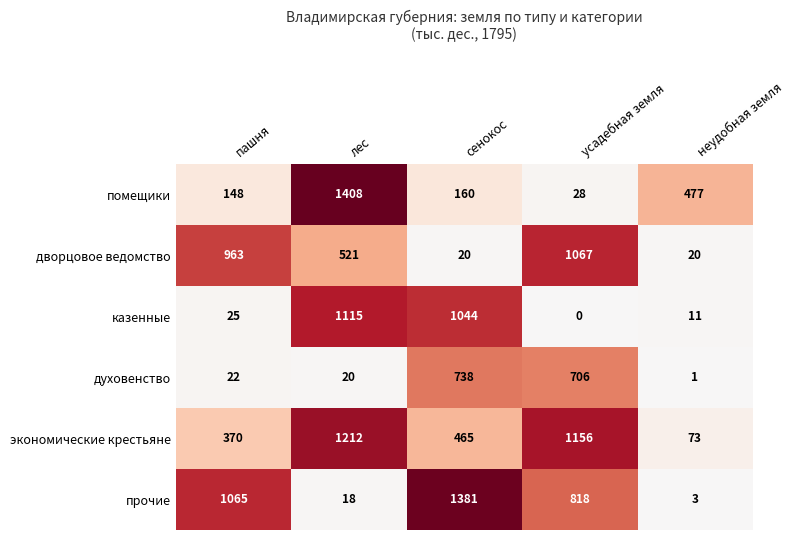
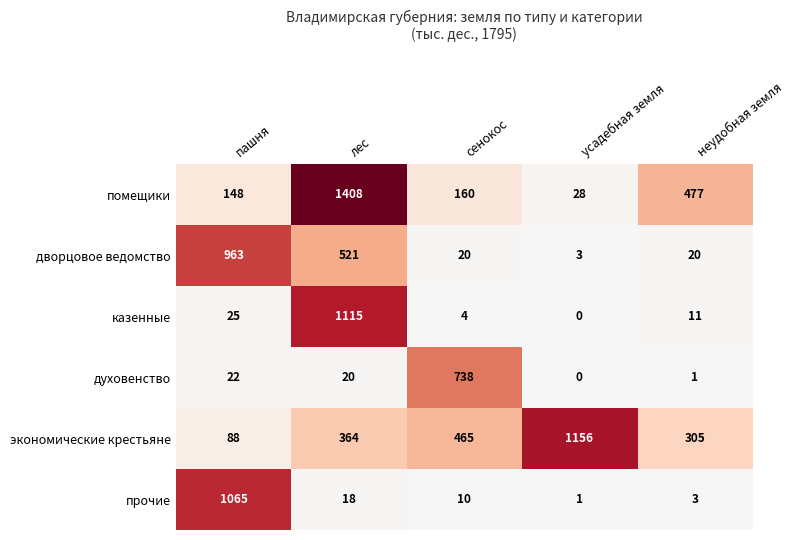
дворцовое ведомство, усадебная земля: 1067 -> 3
казенные, сенокос: 1044 -> 4
духовенство, усадебная земля: 706 -> 0
экономические крестьяне, пашня: 370 -> 88
экономические крестьяне, лес: 1212 -> 364
экономические крестьяне, неудобная земля: 73 -> 305
прочие, сенокос: 1381 -> 10
прочие, усадебная земля: 818 -> 1
